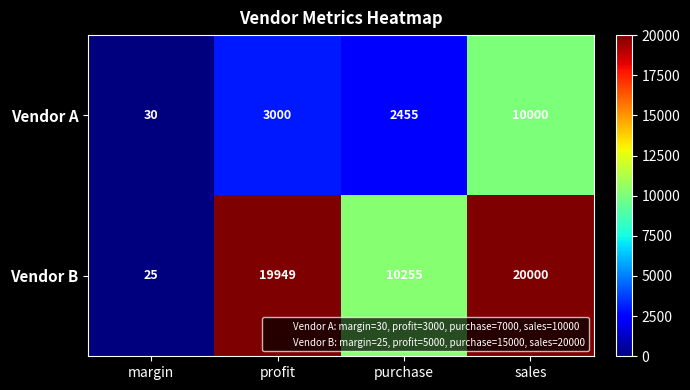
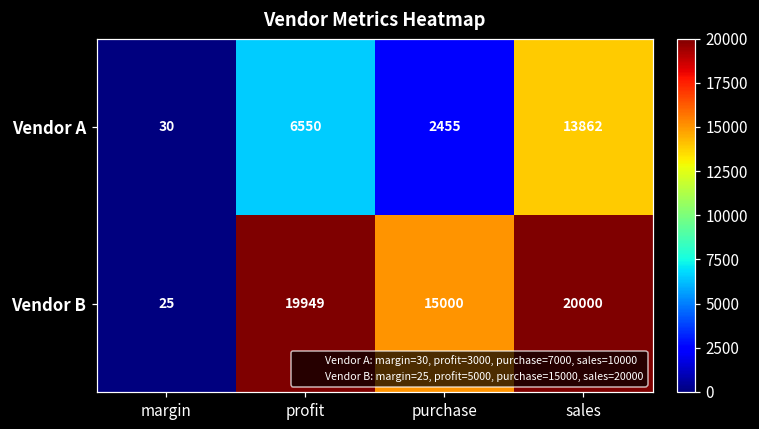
Vendor A, profit: 3000 -> 6550
Vendor A, sales: 10000 -> 13862
Vendor B, purchase: 10255 -> 15000
